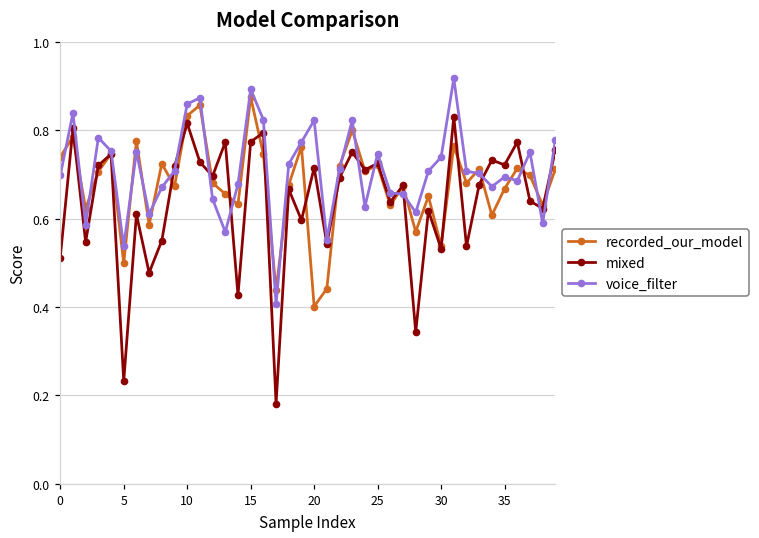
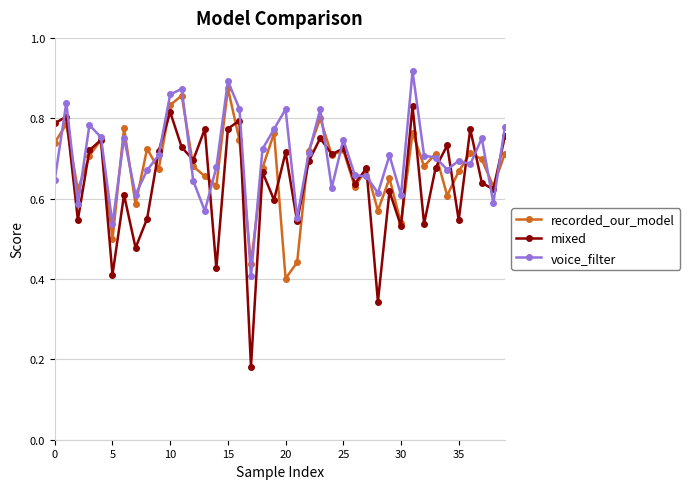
mixed, 0: 0.51 -> 0.79
voice_filter, 0: 0.70 -> 0.65
mixed, 5: 0.23 -> 0.41
voice_filter, 30: 0.74 -> 0.61
mixed, 35: 0.72 -> 0.55
